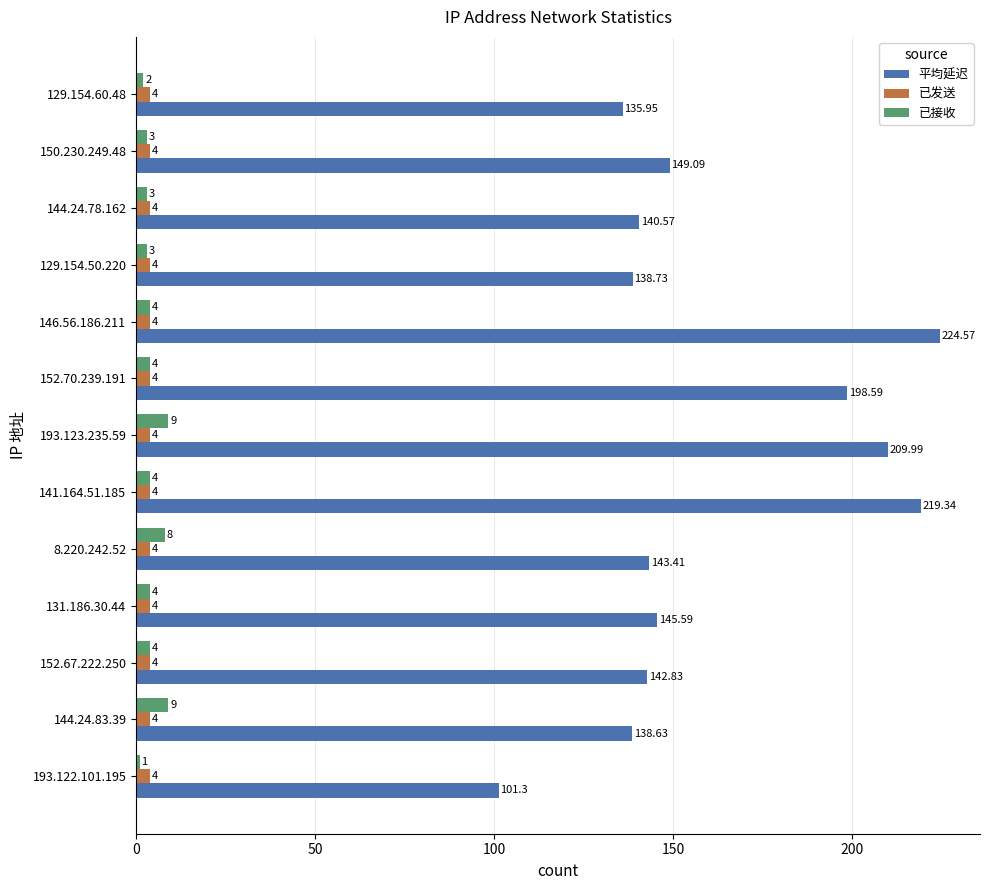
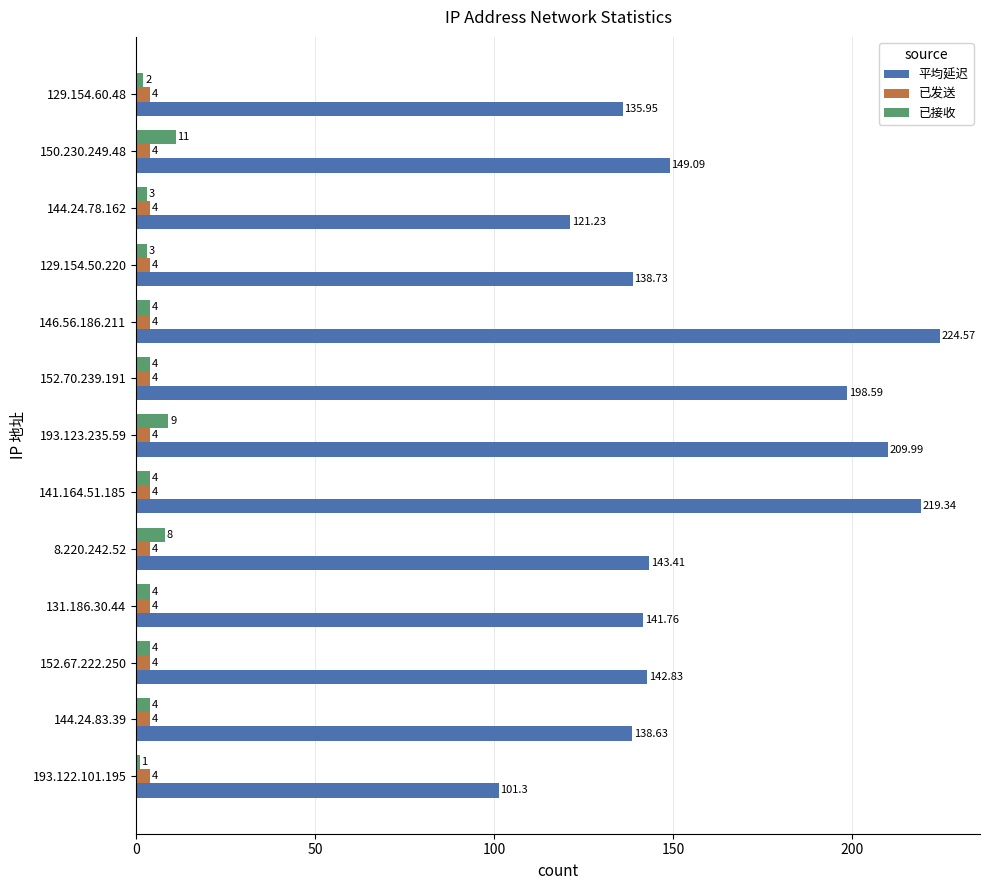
已接收, 150.230.249.48: 3 -> 11
平均延迟, 144.24.78.162: 140.57 -> 121.23
平均延迟, 131.186.30.44: 145.59 -> 141.76
已接收, 144.24.83.39: 9 -> 4
